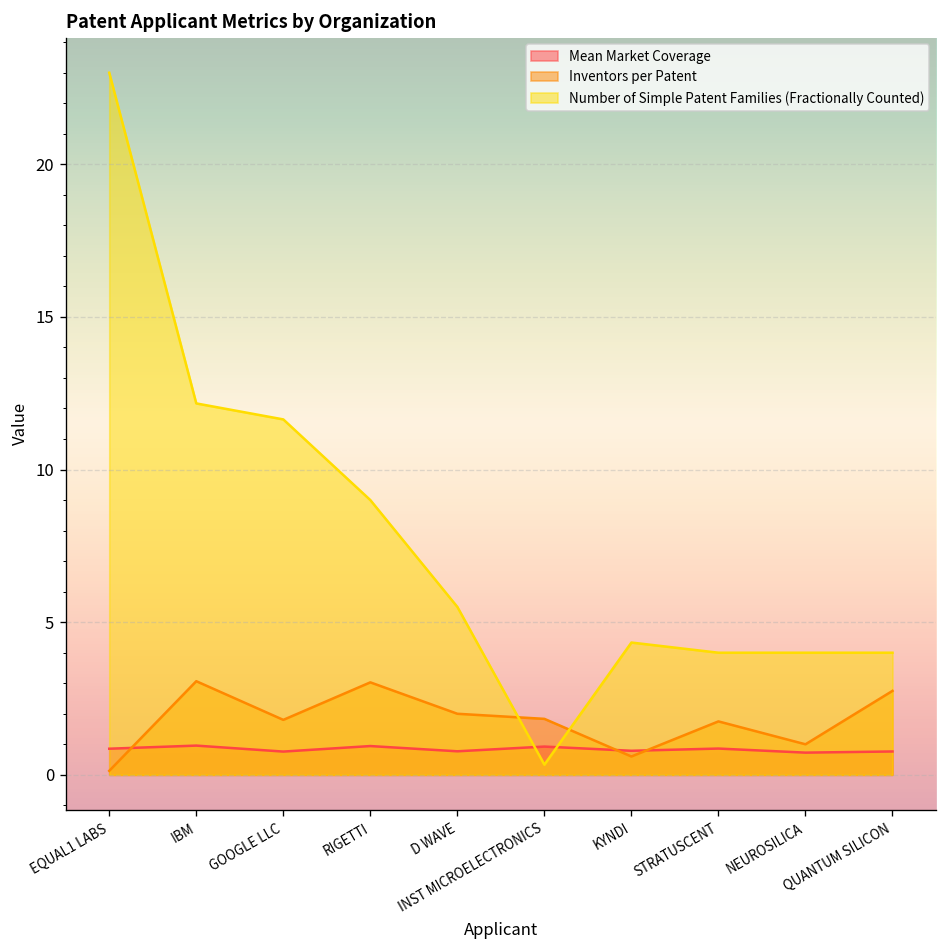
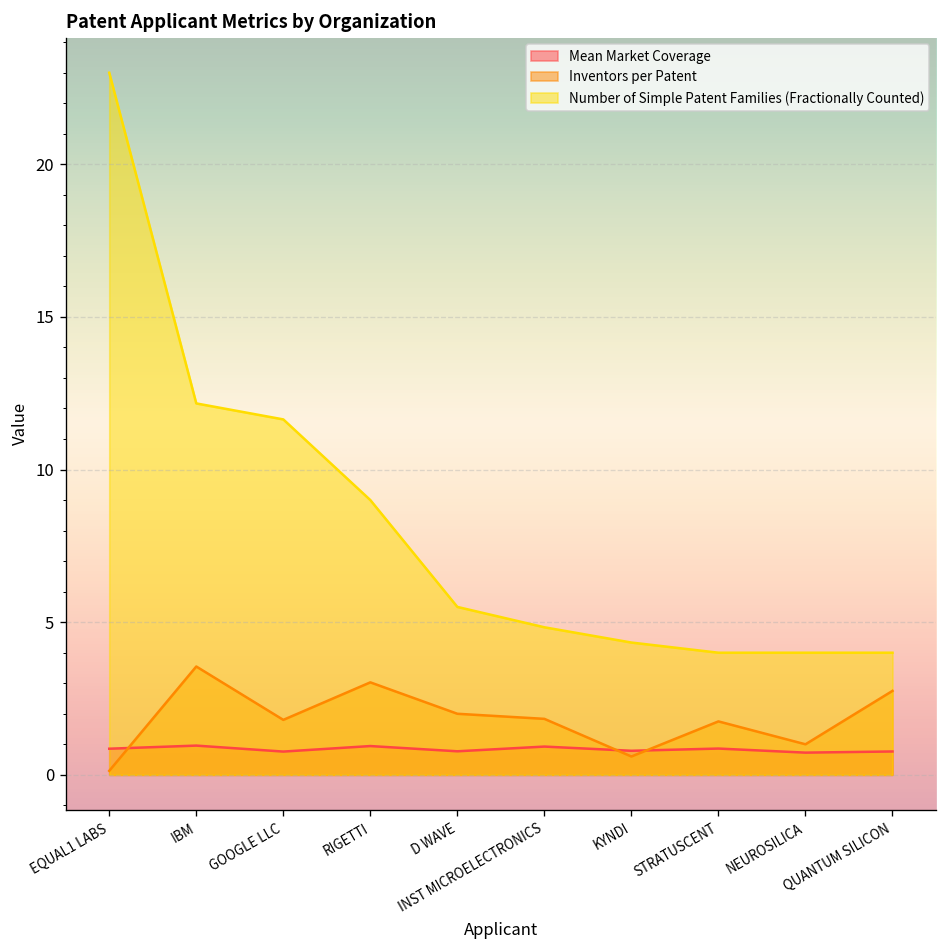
Inventors per Patent, IBM: 3.1 -> 3.5
Number of Simple Patent Families (Fractionally Counted), INST MICROELECTRONICS: 0.3 -> 4.8
